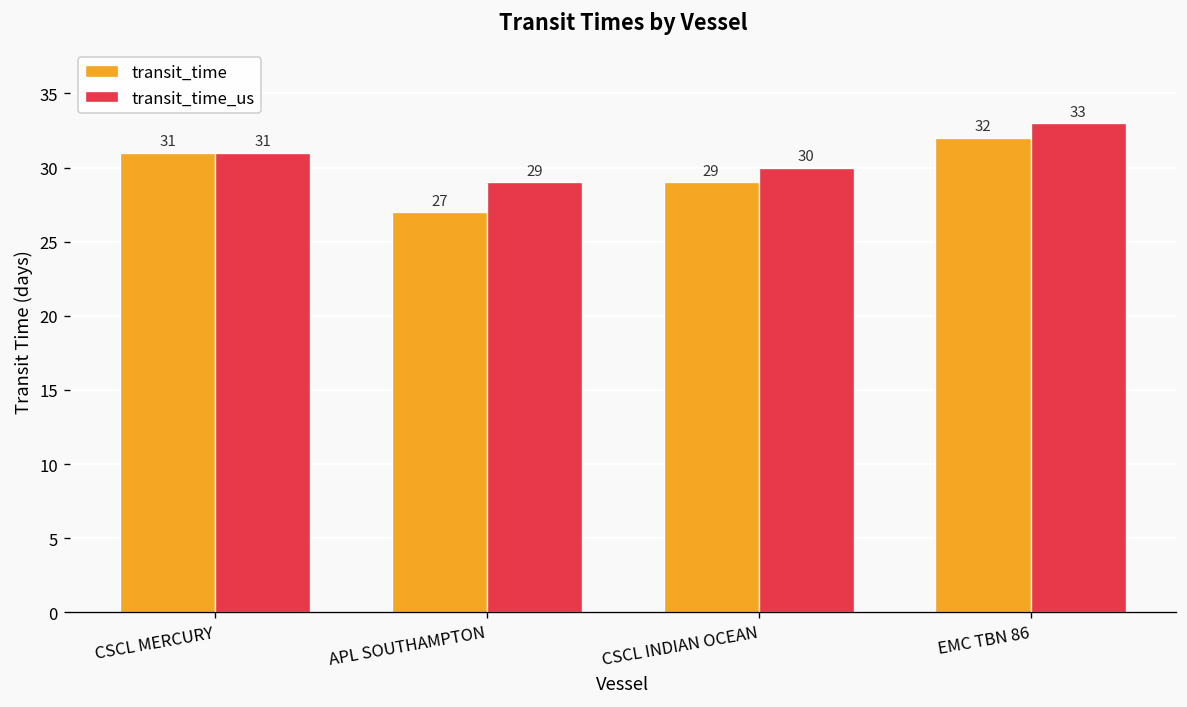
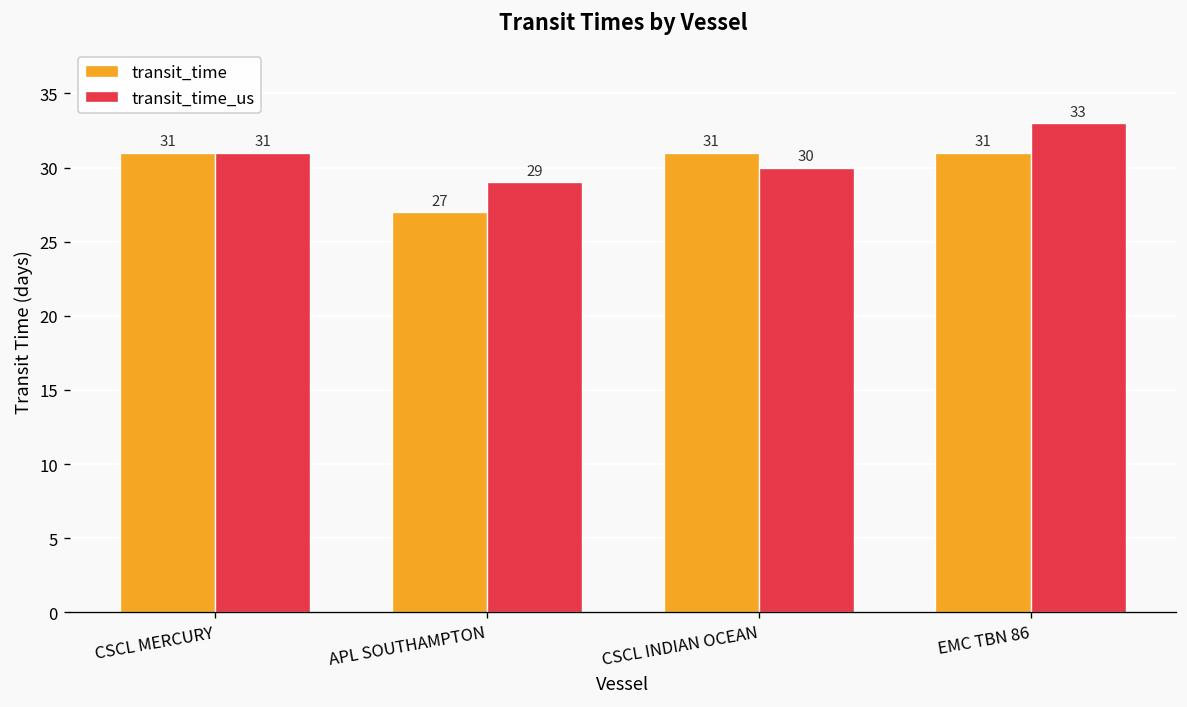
transit_time, CSCL INDIAN OCEAN: 29 -> 31
transit_time, EMC TBN 86: 32 -> 31
